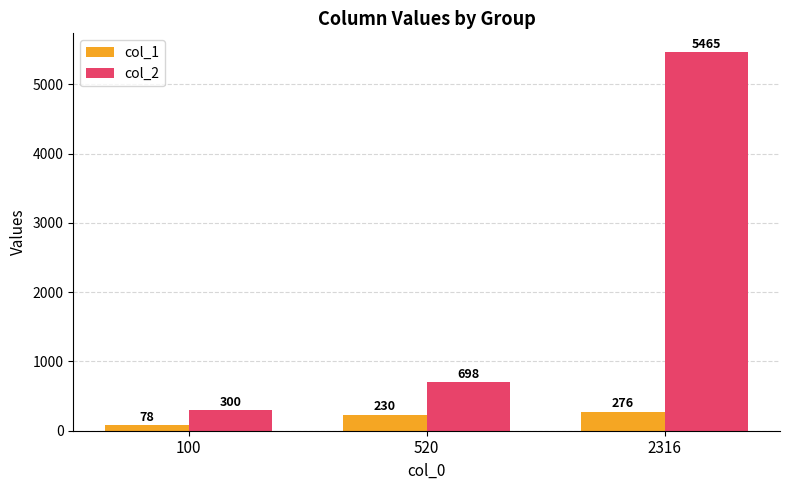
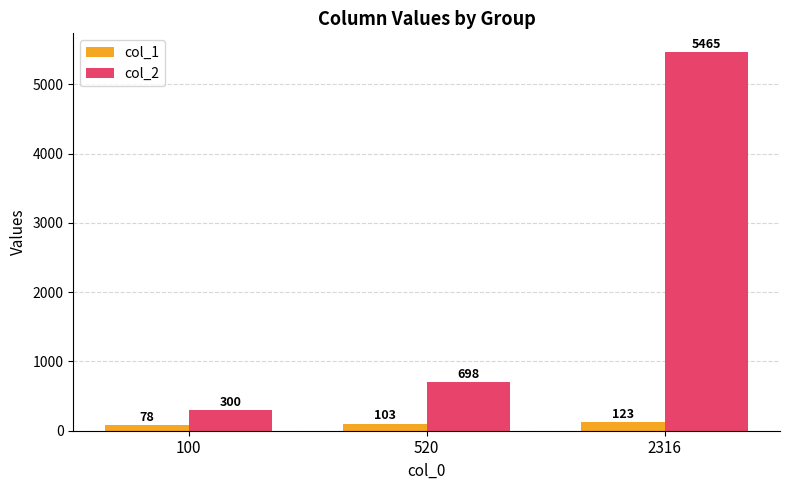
col_1, 520: 230 -> 103
col_1, 2316: 276 -> 123
